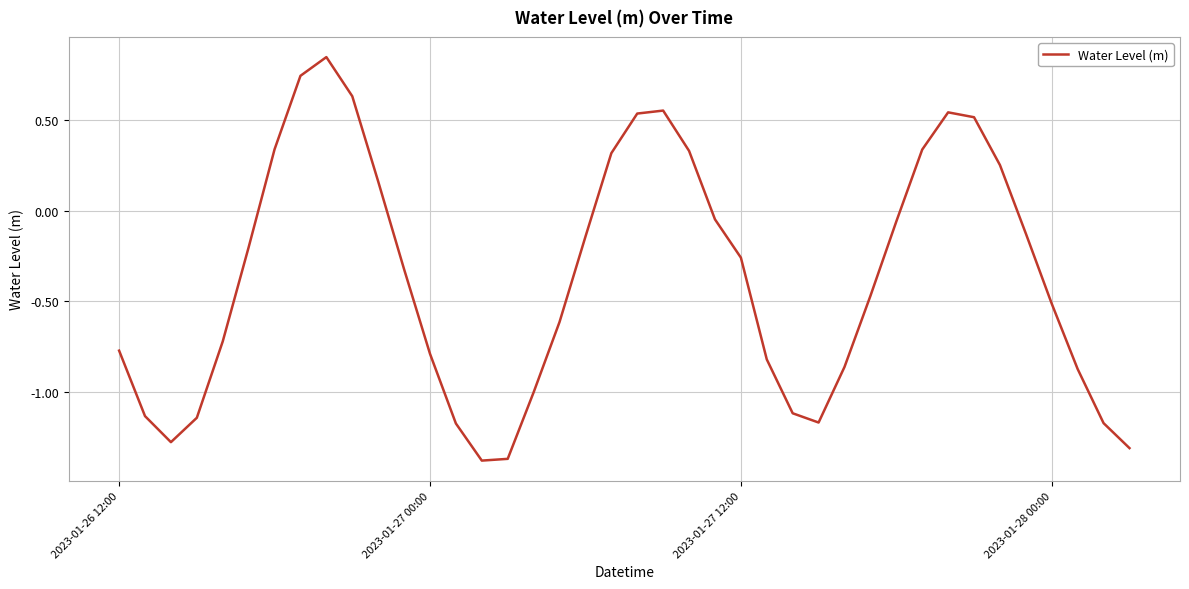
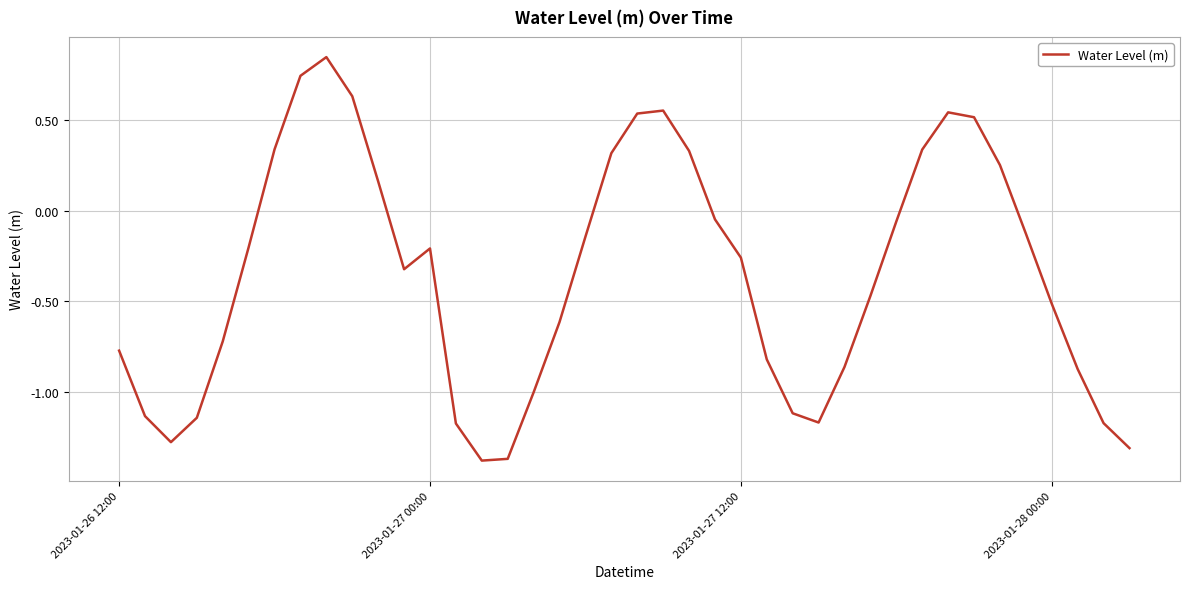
2023-01-27 00:00: -0.79 -> -0.21
